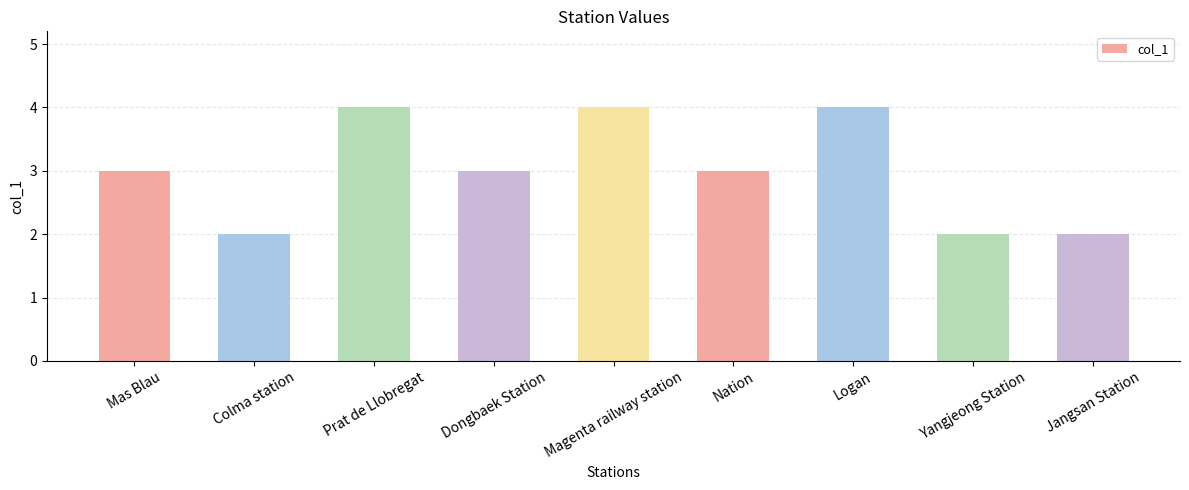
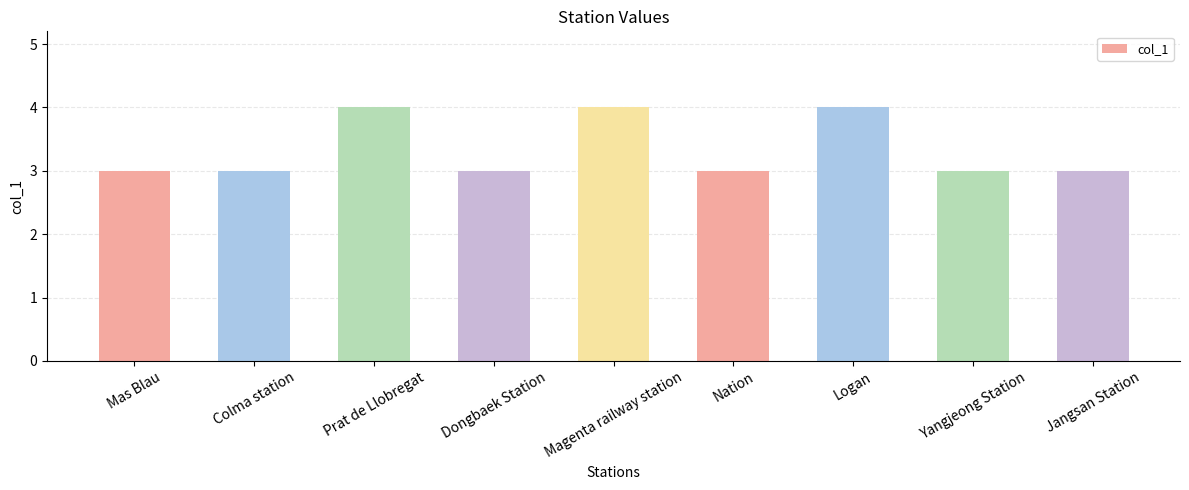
Colma station: 2 -> 3
Yangjeong Station: 2 -> 3
Jangsan Station: 2 -> 3
